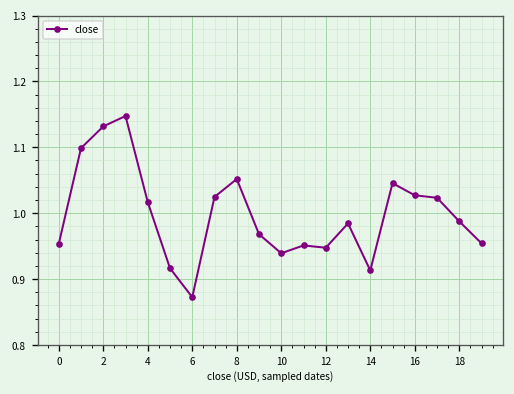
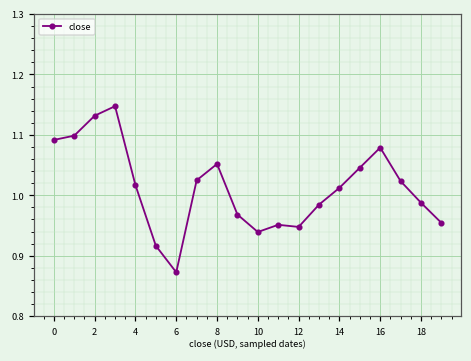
0: 0.95 -> 1.09
14: 0.91 -> 1.01
16: 1.03 -> 1.08
